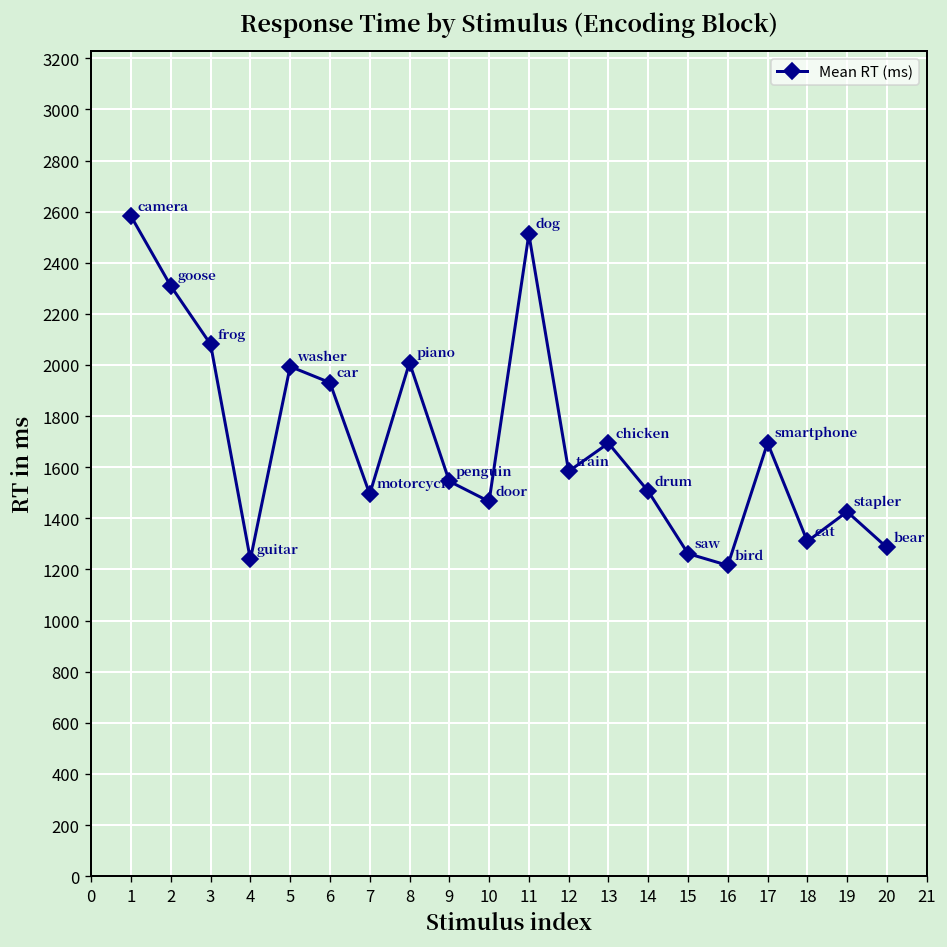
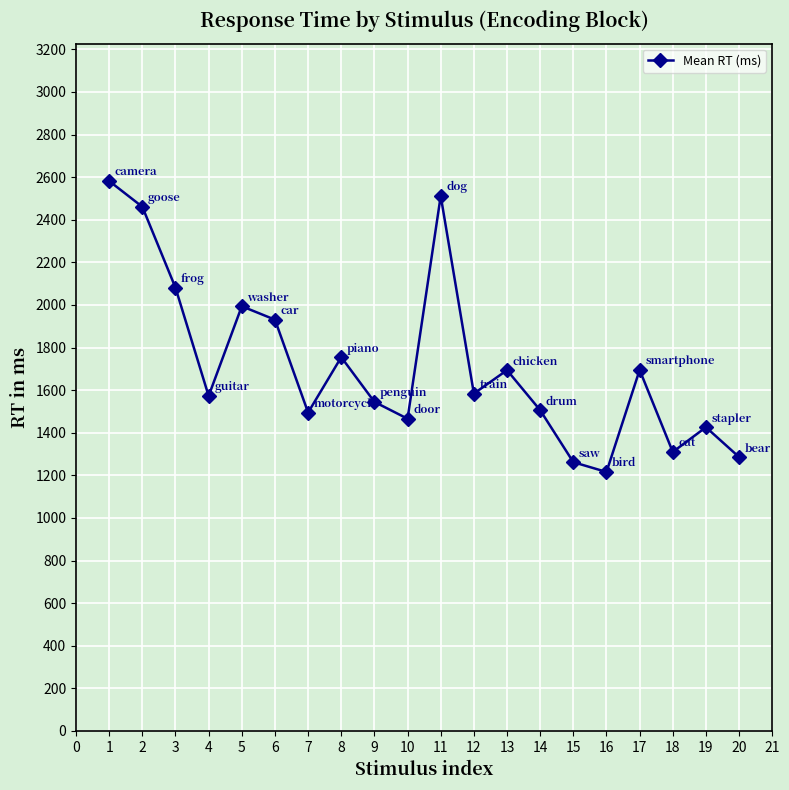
2: 2310 -> 2460
4: 1240 -> 1570
8: 2010 -> 1760
